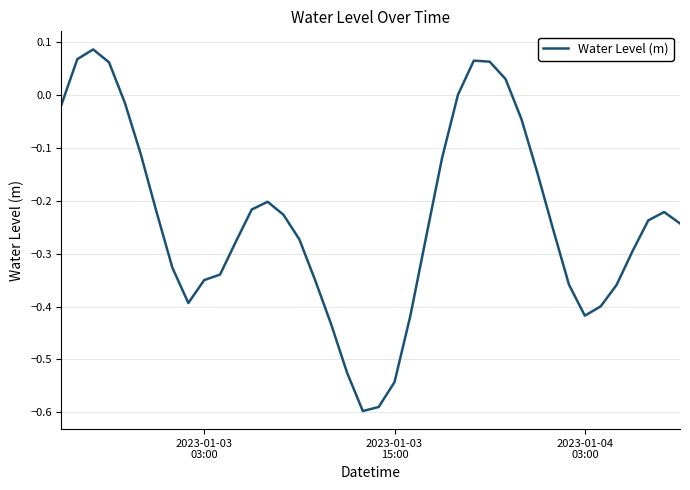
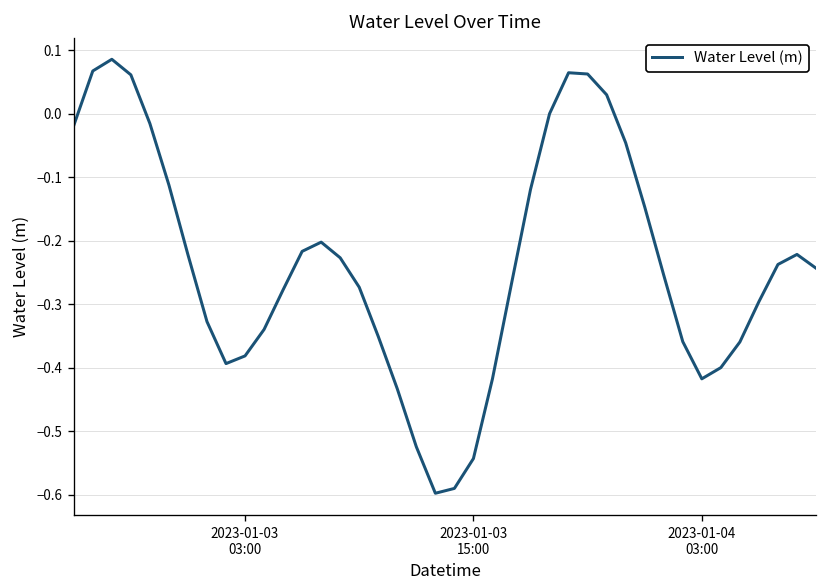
2023-01-03 03:00: -0.35 -> -0.38
